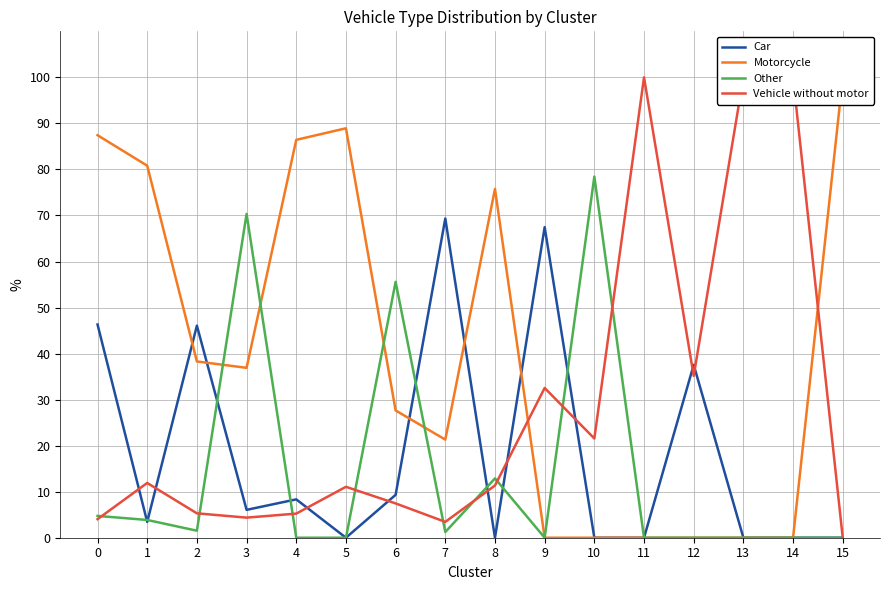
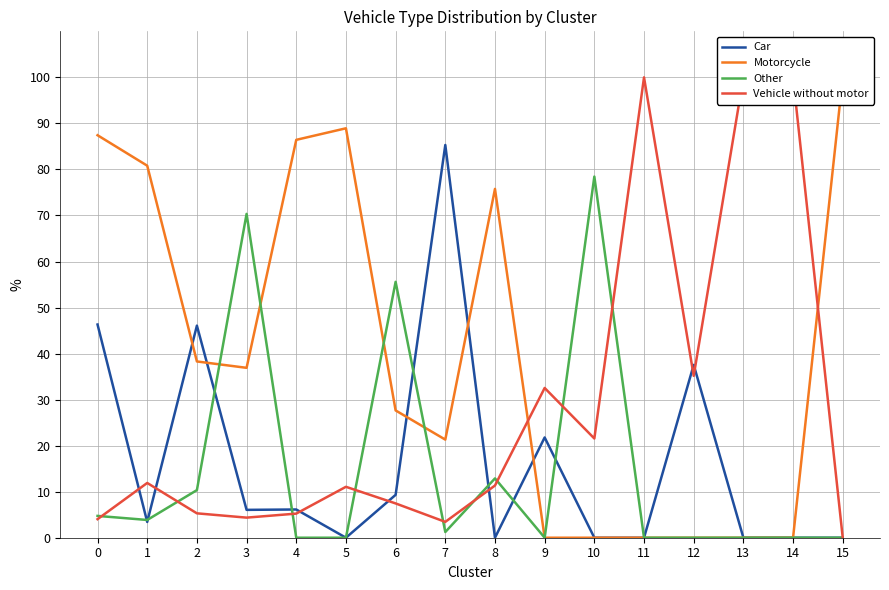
Other, 2: 2 -> 10
Car, 4: 8 -> 6
Car, 7: 69 -> 85
Car, 9: 67 -> 22
